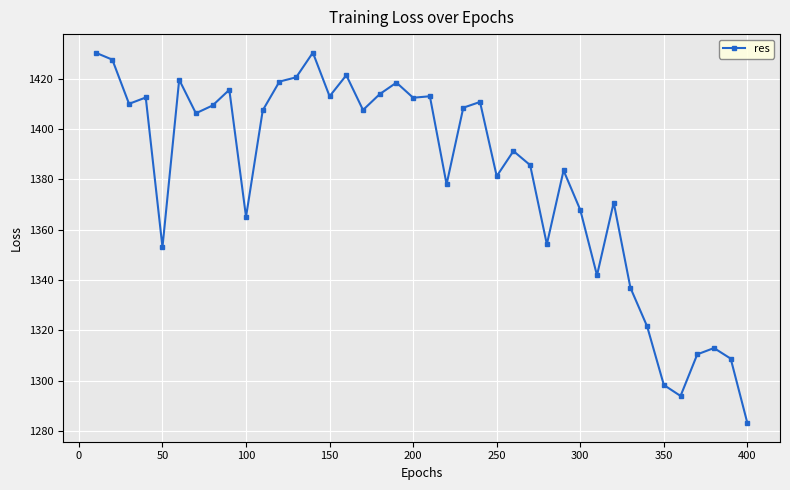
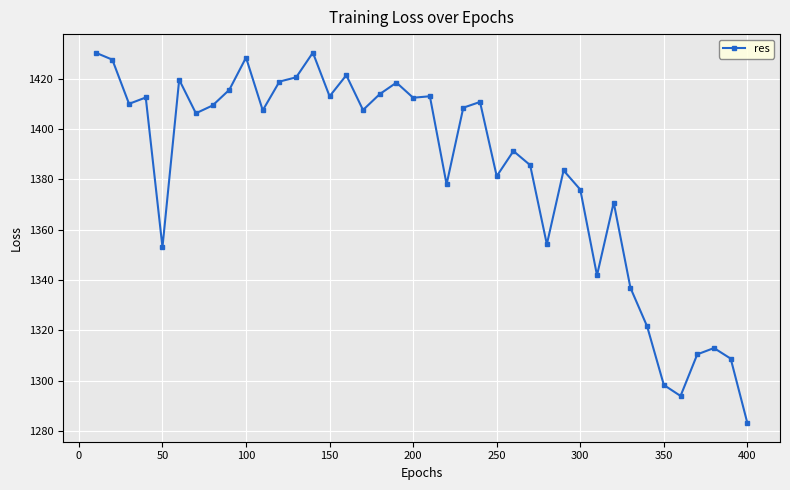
100: 1365 -> 1428
300: 1368 -> 1376
